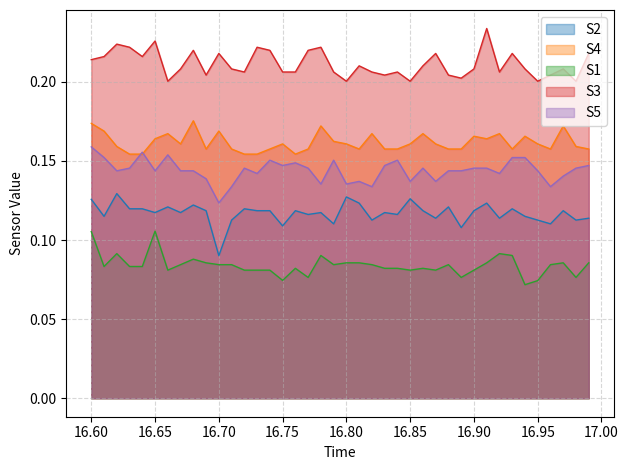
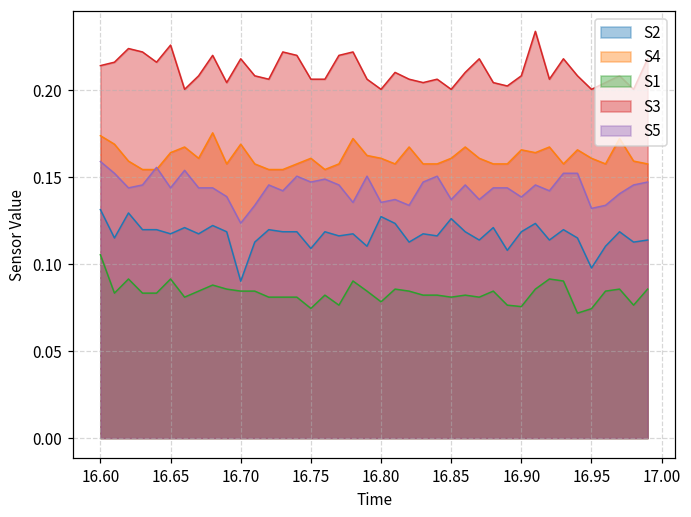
S2, 16.60: 0.126 -> 0.131
S1, 16.65: 0.106 -> 0.091
S1, 16.80: 0.086 -> 0.078
S1, 16.90: 0.081 -> 0.076
S5, 16.90: 0.145 -> 0.139
S2, 16.95: 0.113 -> 0.098
S5, 16.95: 0.144 -> 0.132
